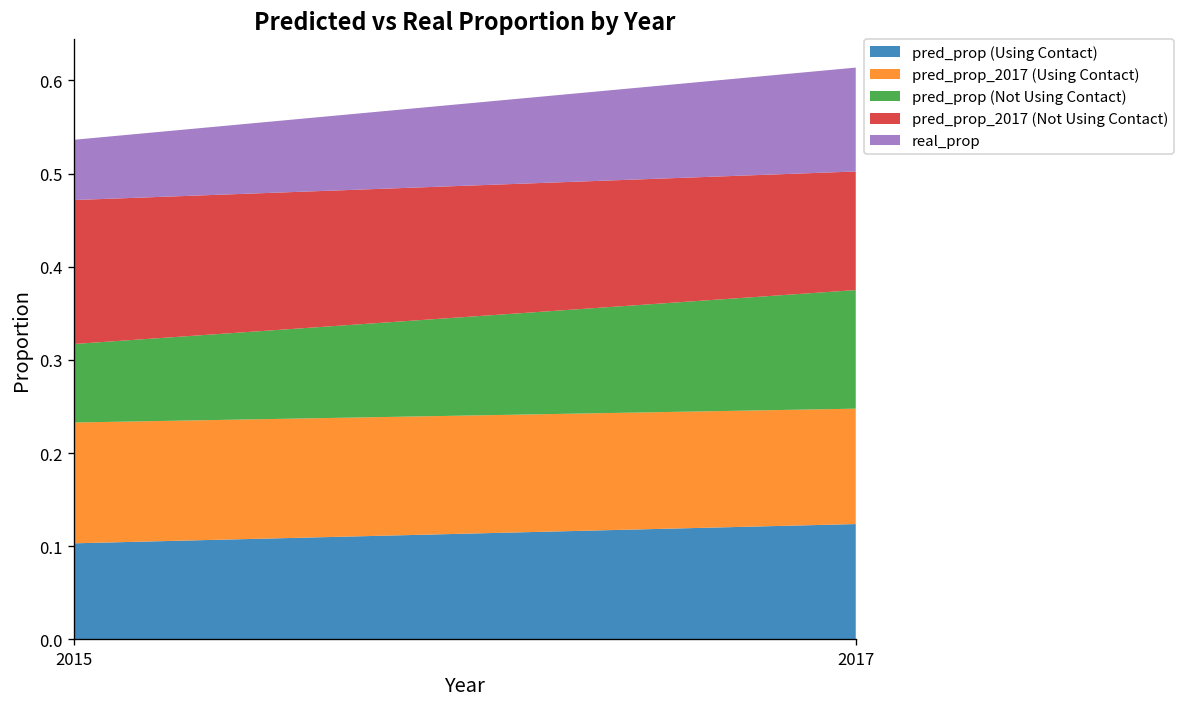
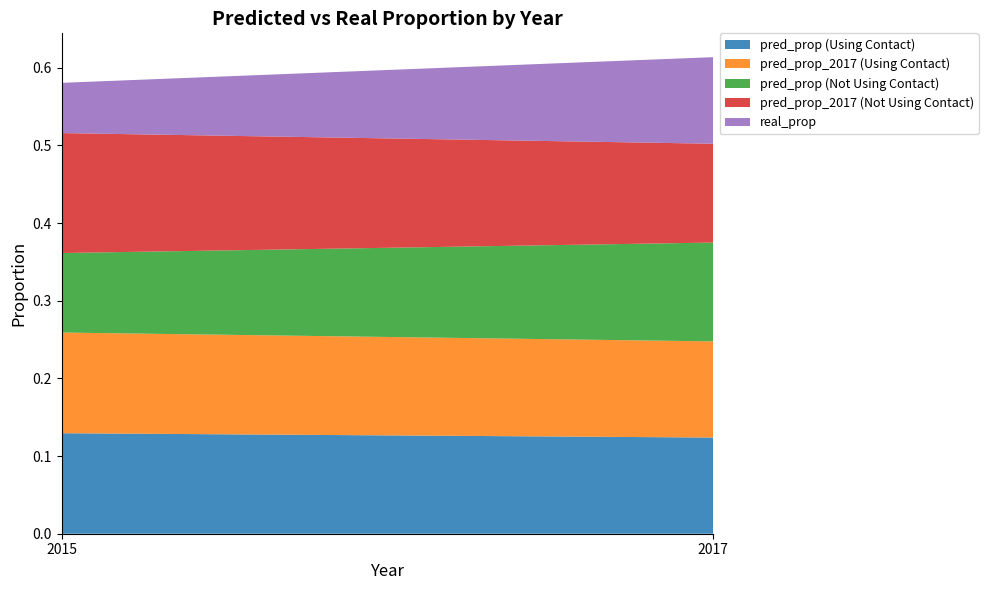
pred_prop (Using Contact), 2015: 0.10 -> 0.13
pred_prop (Not Using Contact), 2015: 0.08 -> 0.10
